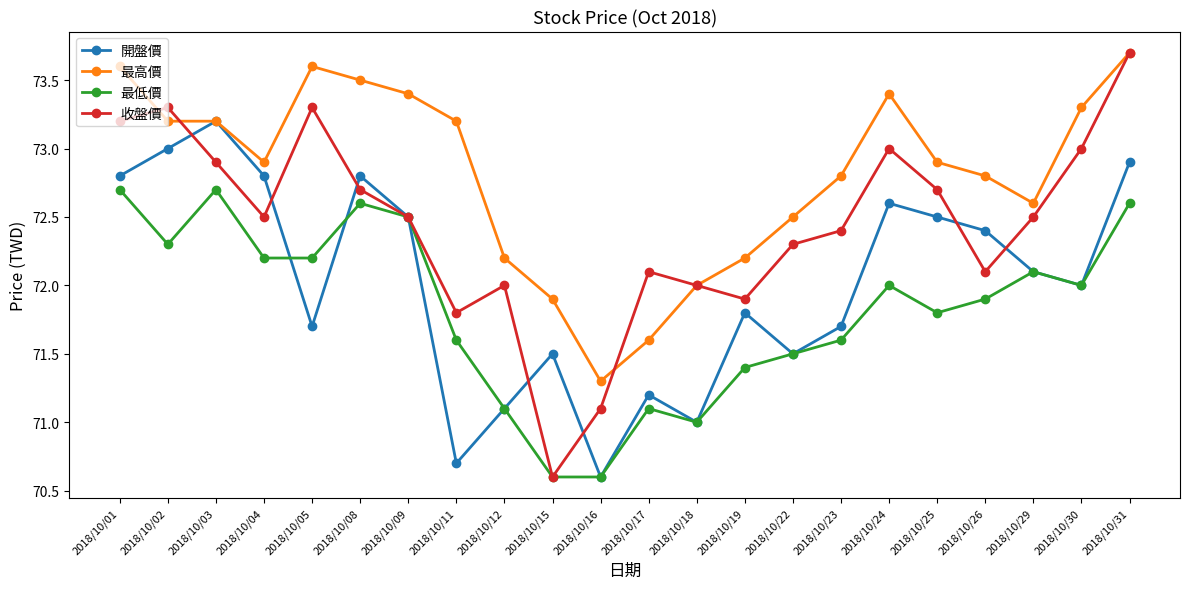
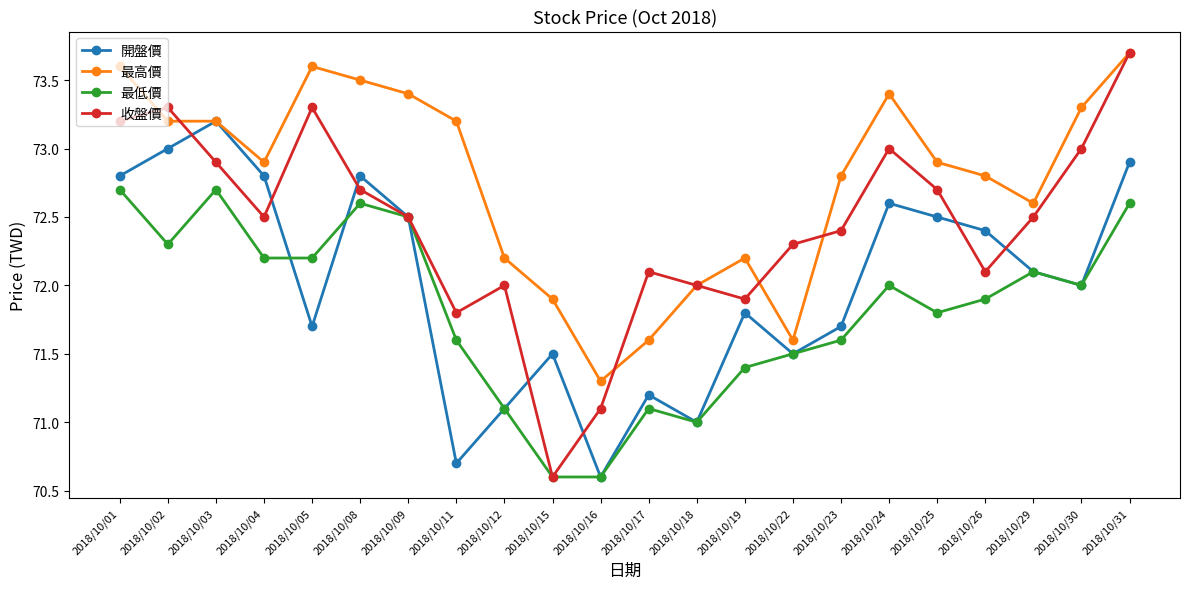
最高價, 2018/10/22: 72.5 -> 71.6
